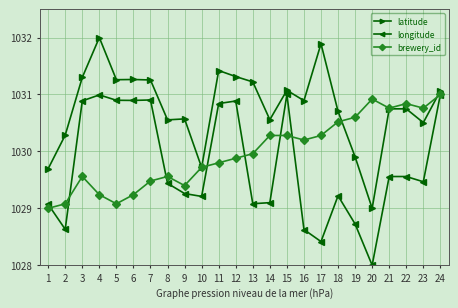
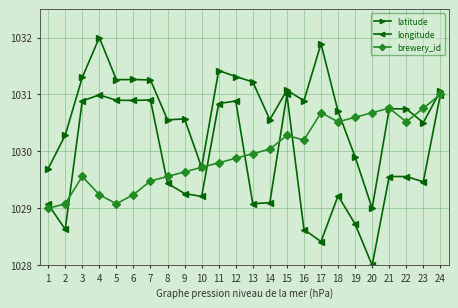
brewery_id, 9: 1029.4 -> 1029.6
brewery_id, 14: 1030.3 -> 1030.0
brewery_id, 17: 1030.3 -> 1030.7
brewery_id, 20: 1030.9 -> 1030.7
brewery_id, 22: 1030.8 -> 1030.5
